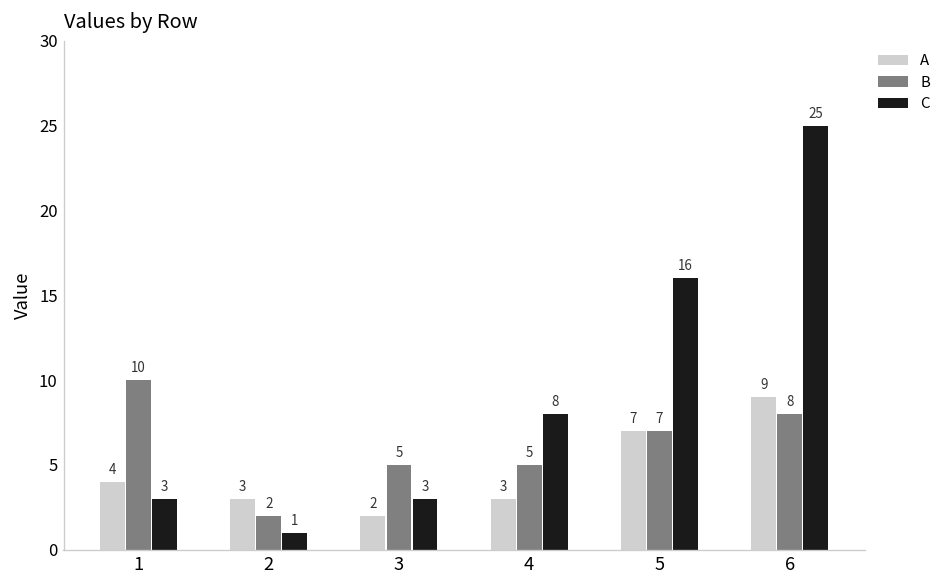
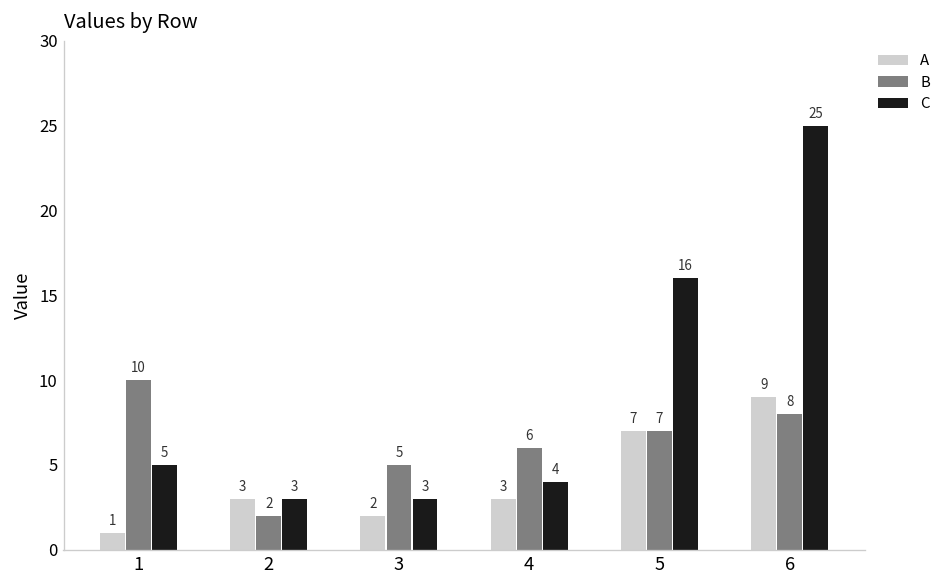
A, 1: 4 -> 1
C, 1: 3 -> 5
C, 2: 1 -> 3
B, 4: 5 -> 6
C, 4: 8 -> 4
